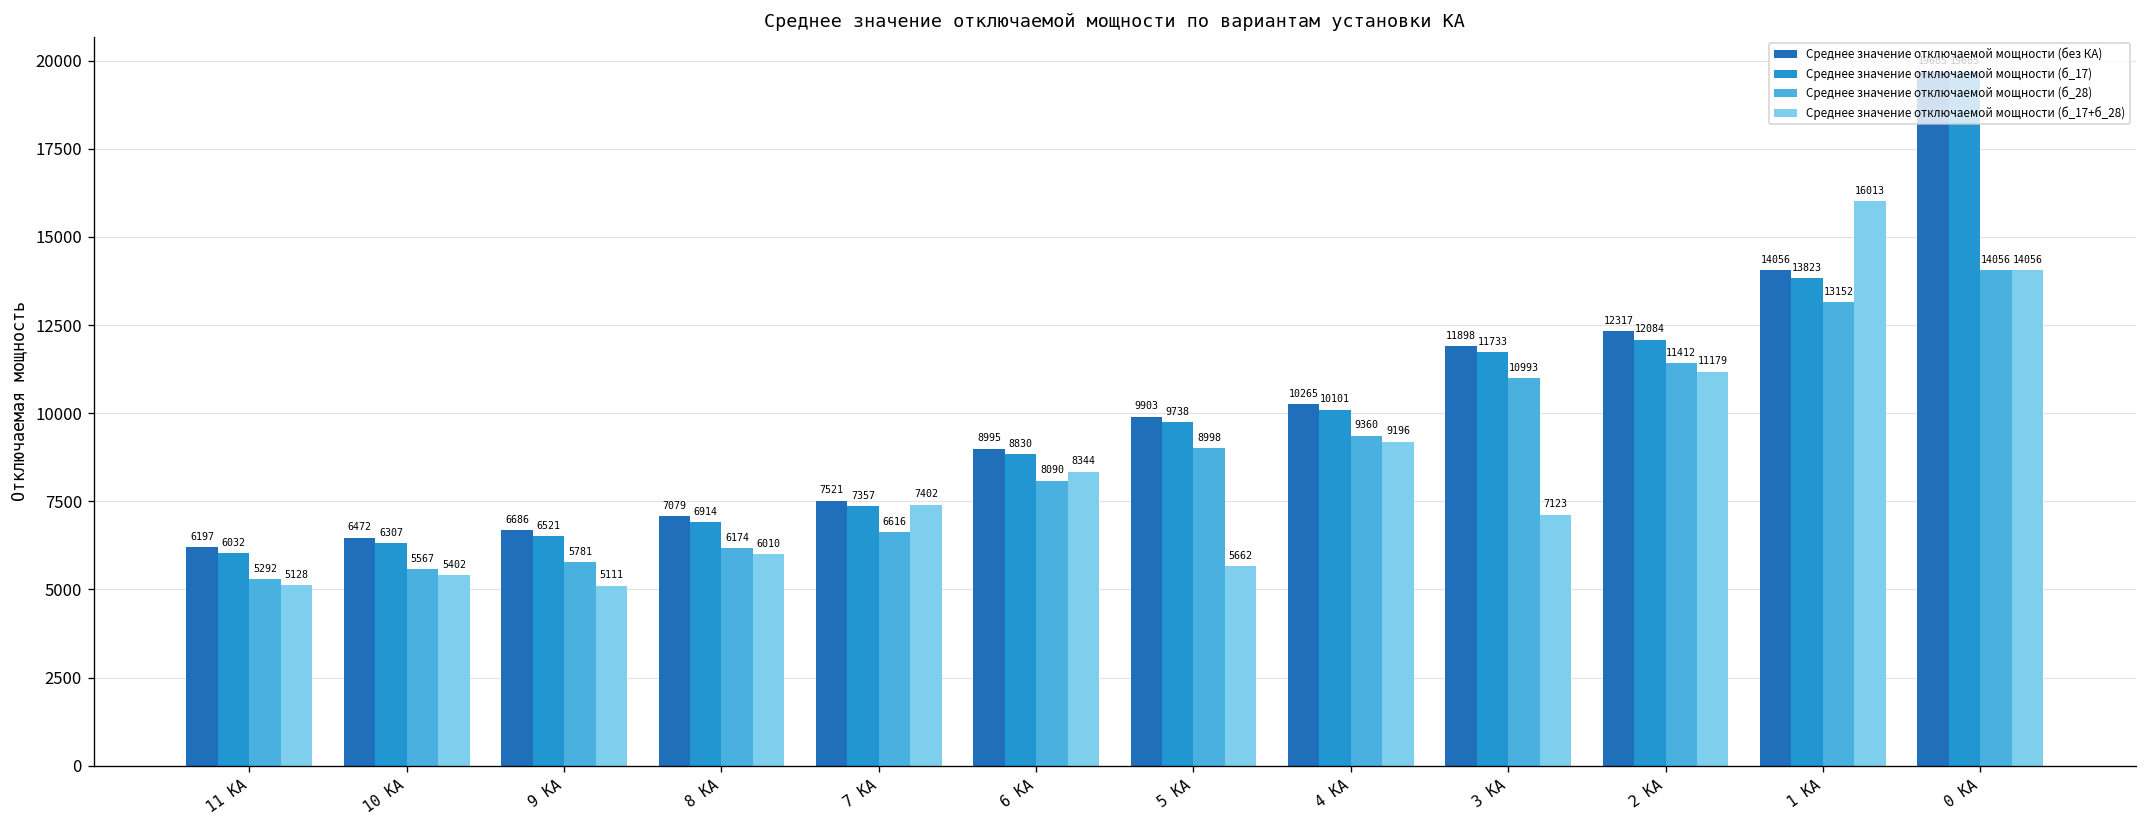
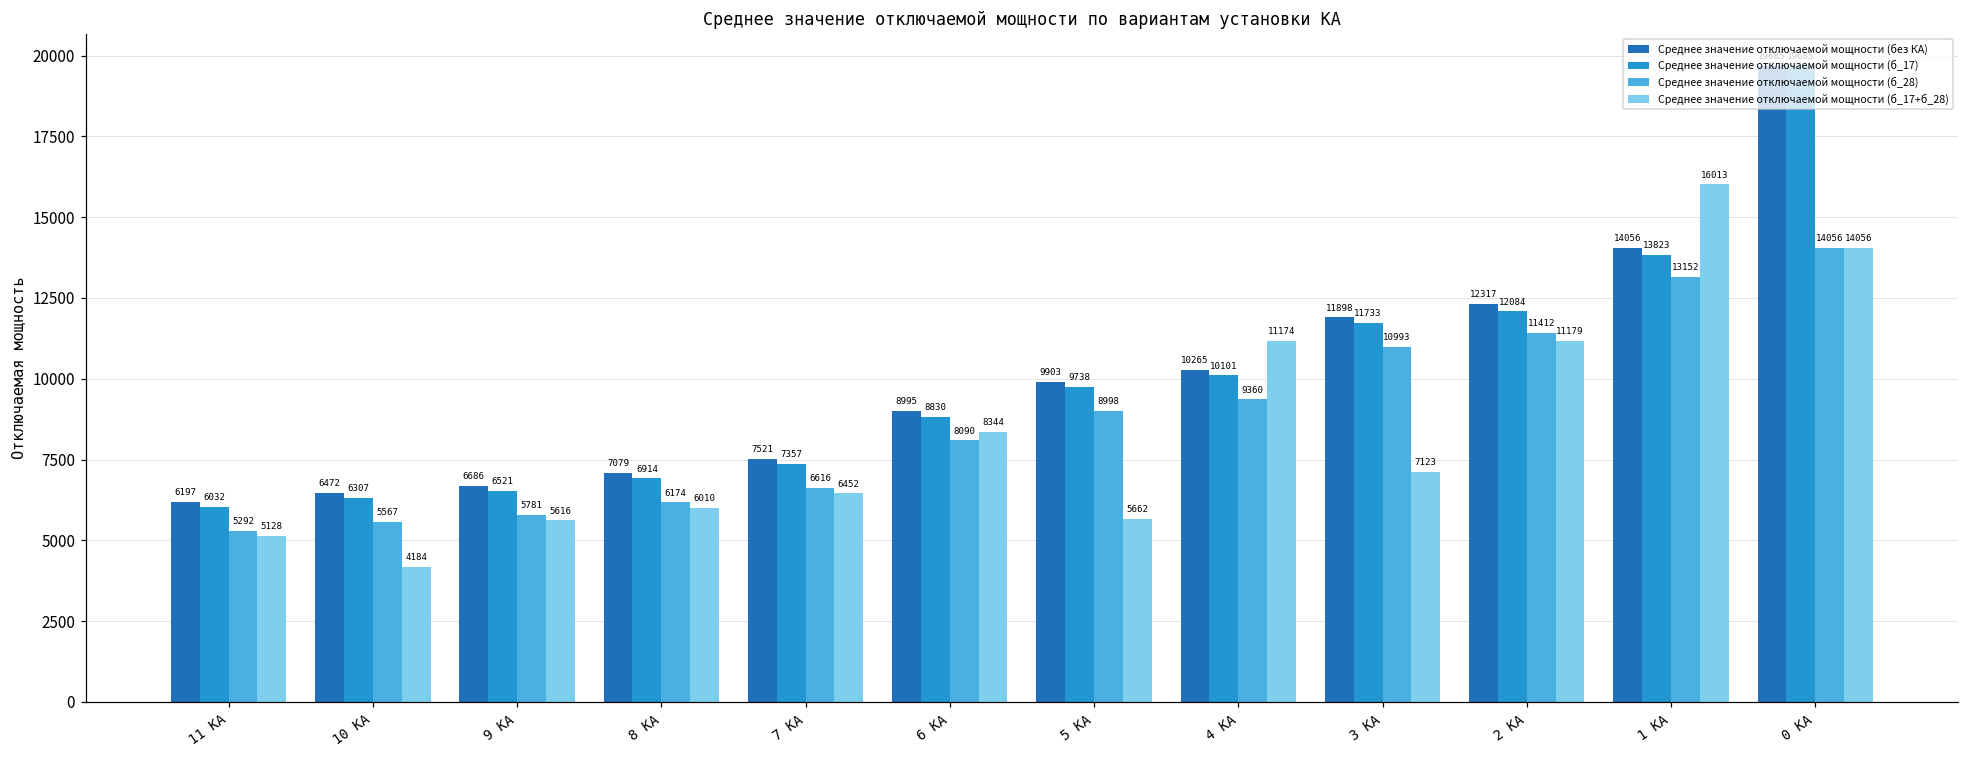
Среднее значение отключаемой мощности (б_17+б_28), 10 КА: 5402 -> 4184
Среднее значение отключаемой мощности (б_17+б_28), 9 КА: 5111 -> 5616
Среднее значение отключаемой мощности (б_17+б_28), 7 КА: 7402 -> 6452
Среднее значение отключаемой мощности (б_17+б_28), 4 КА: 9196 -> 11174
